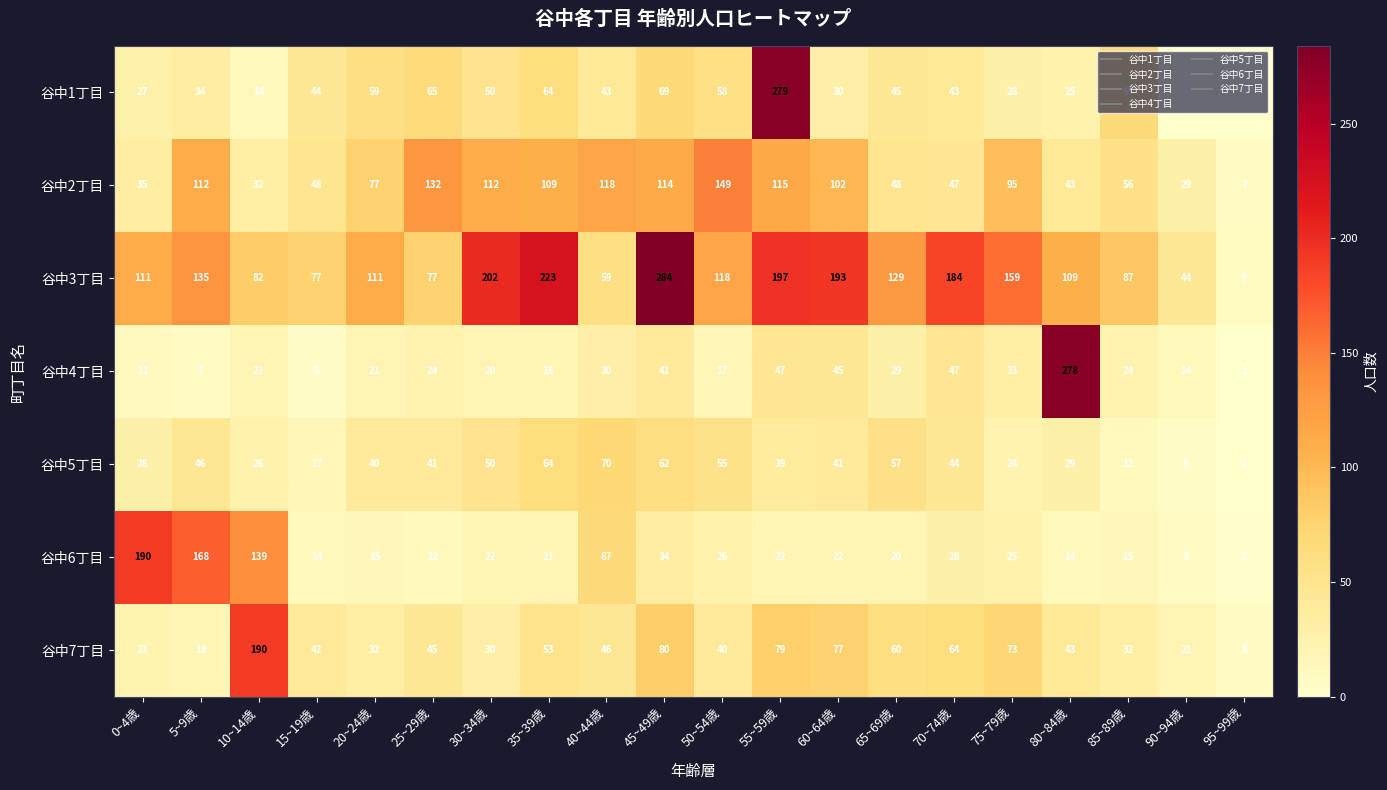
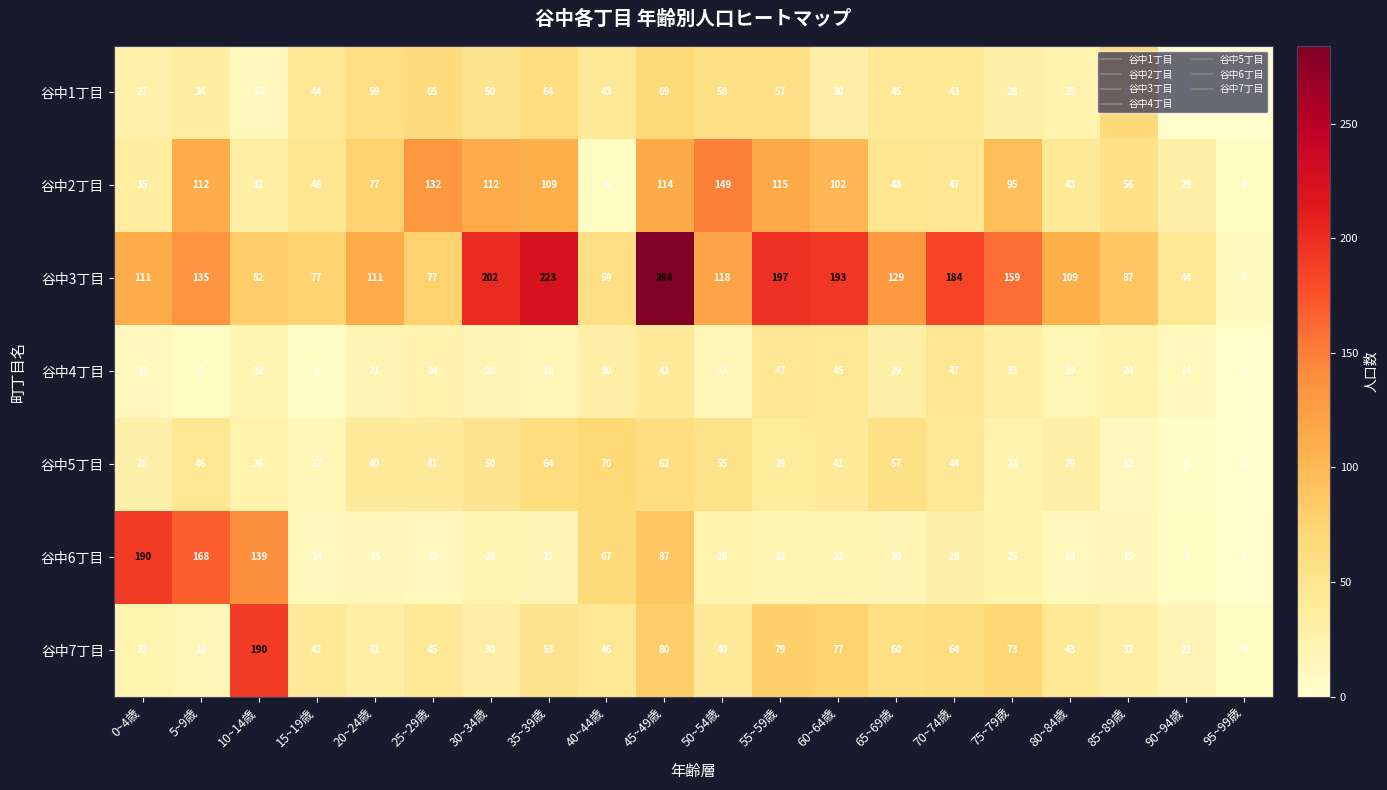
谷中1丁目, 55~59歳: 279 -> 57
谷中2丁目, 40~44歳: 118 -> 8
谷中4丁目, 80~84歳: 278 -> 19
谷中6丁目, 45~49歳: 34 -> 87
